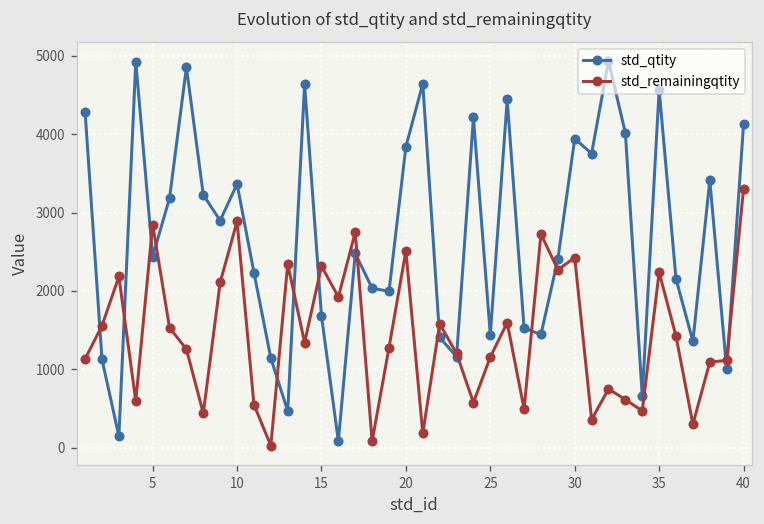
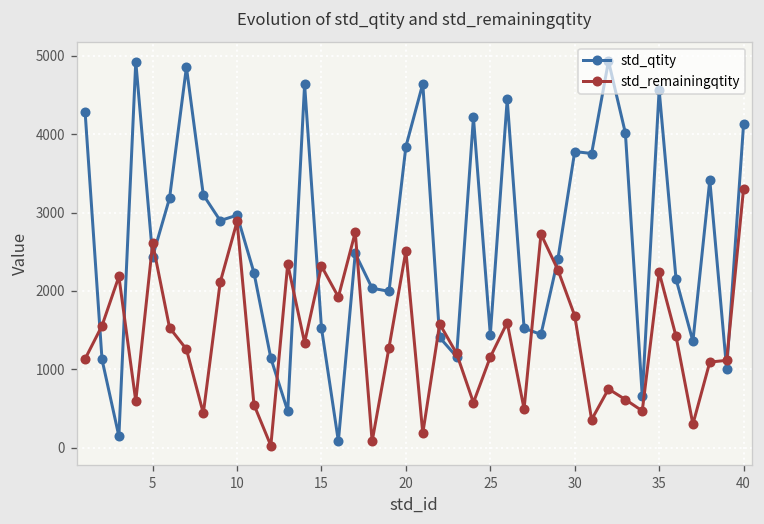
std_remainingqtity, 5: 2800 -> 2600
std_qtity, 10: 3400 -> 3000
std_qtity, 15: 1700 -> 1500
std_qtity, 30: 3900 -> 3800
std_remainingqtity, 30: 2400 -> 1700
